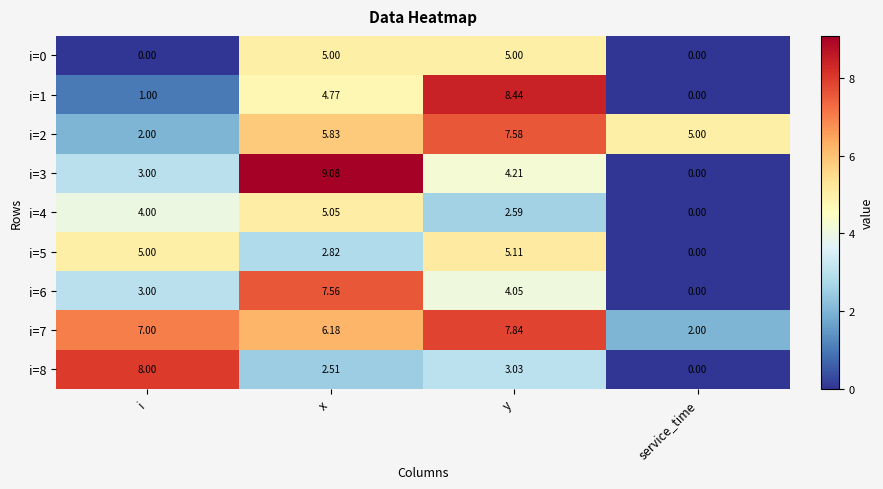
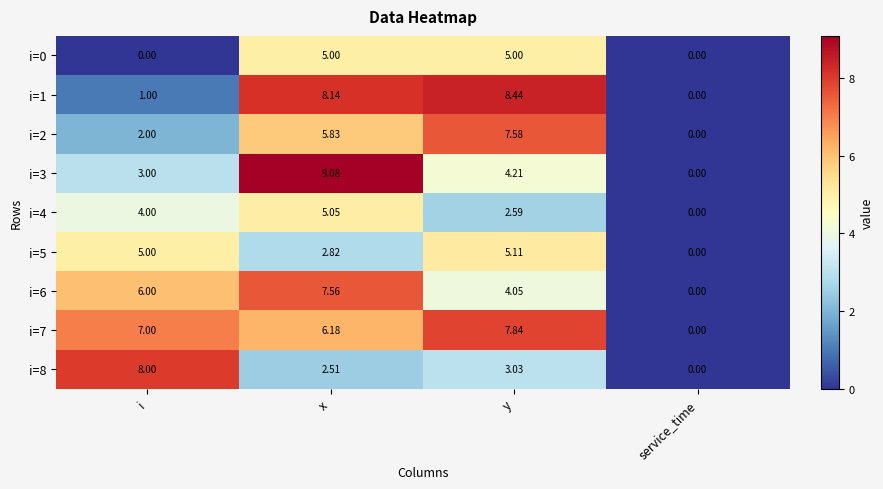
i=1, x: 4.77 -> 8.14
i=2, service_time: 5.00 -> 0.00
i=6, i: 3.00 -> 6.00
i=7, service_time: 2.00 -> 0.00
